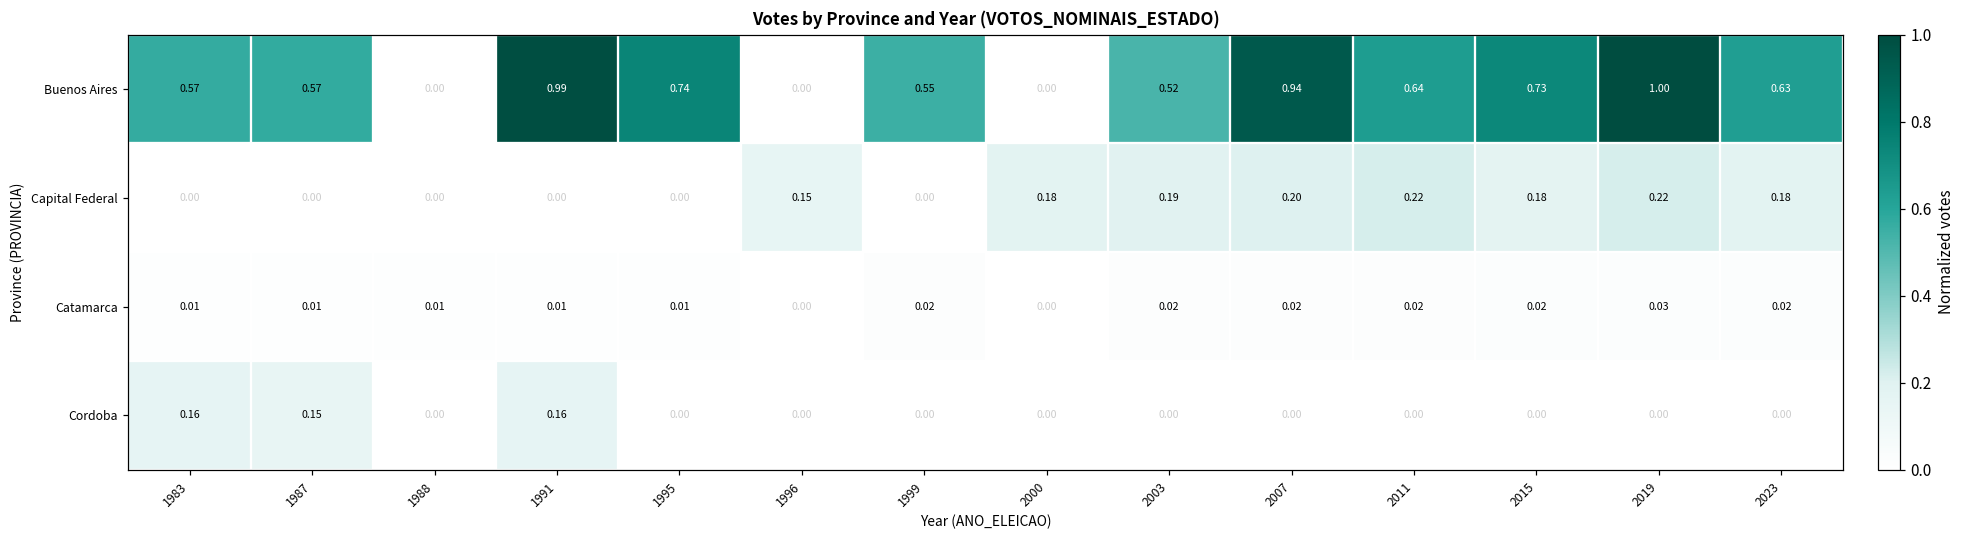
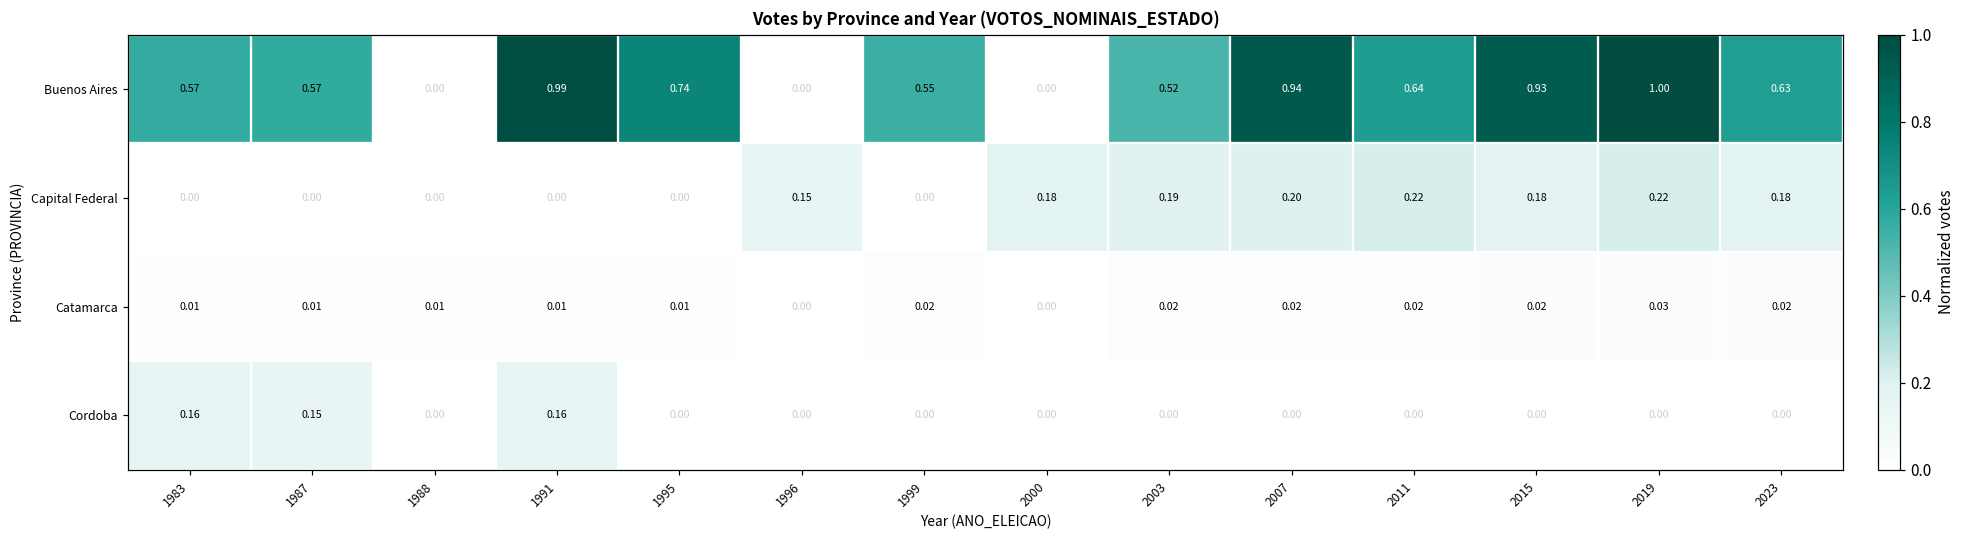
Buenos Aires, 2015: 0.73 -> 0.93
